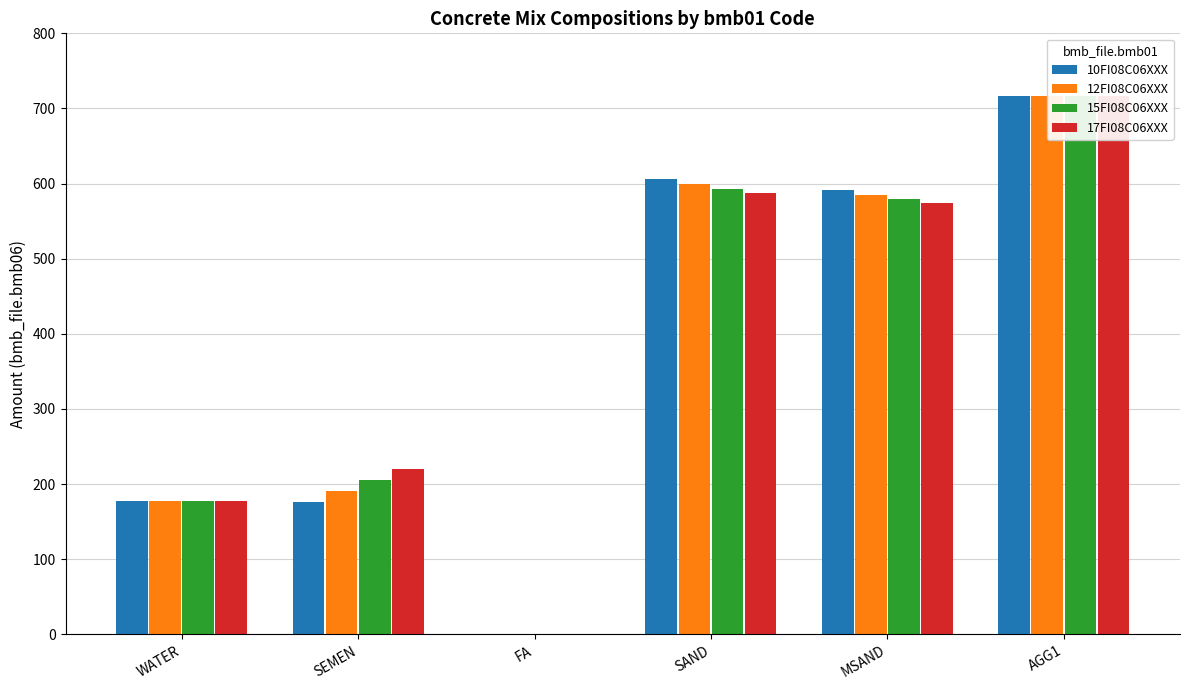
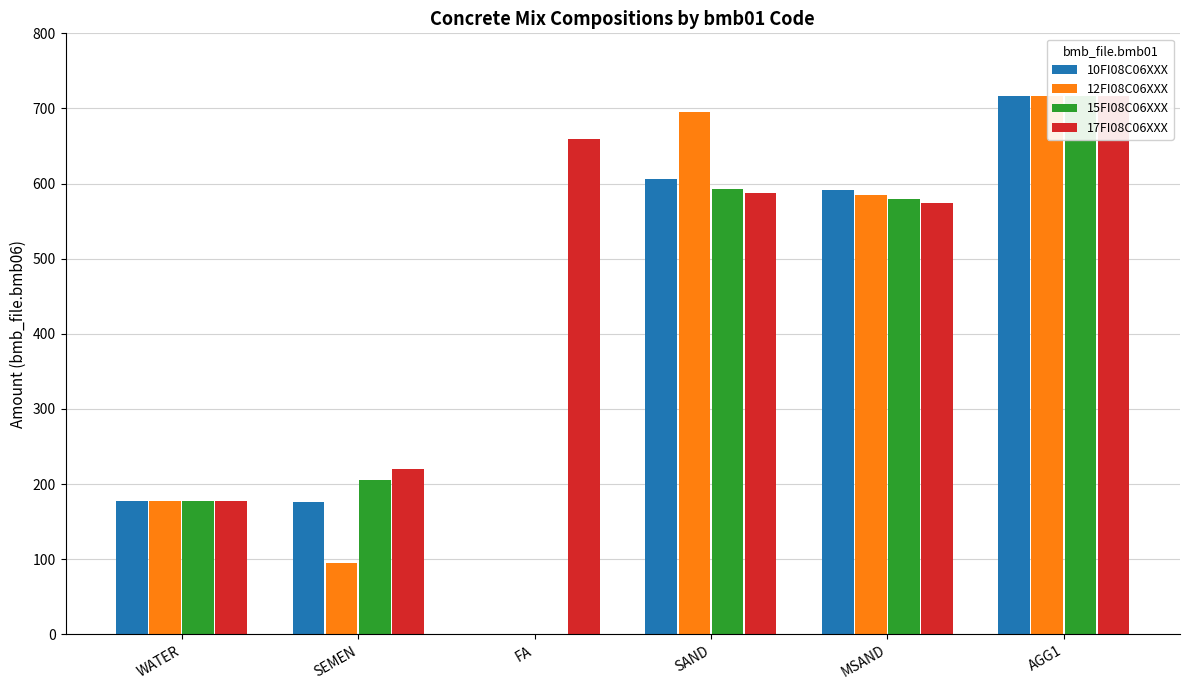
12FI08C06XXX, SEMEN: 190 -> 100
17FI08C06XXX, FA: 0 -> 660
12FI08C06XXX, SAND: 600 -> 700
